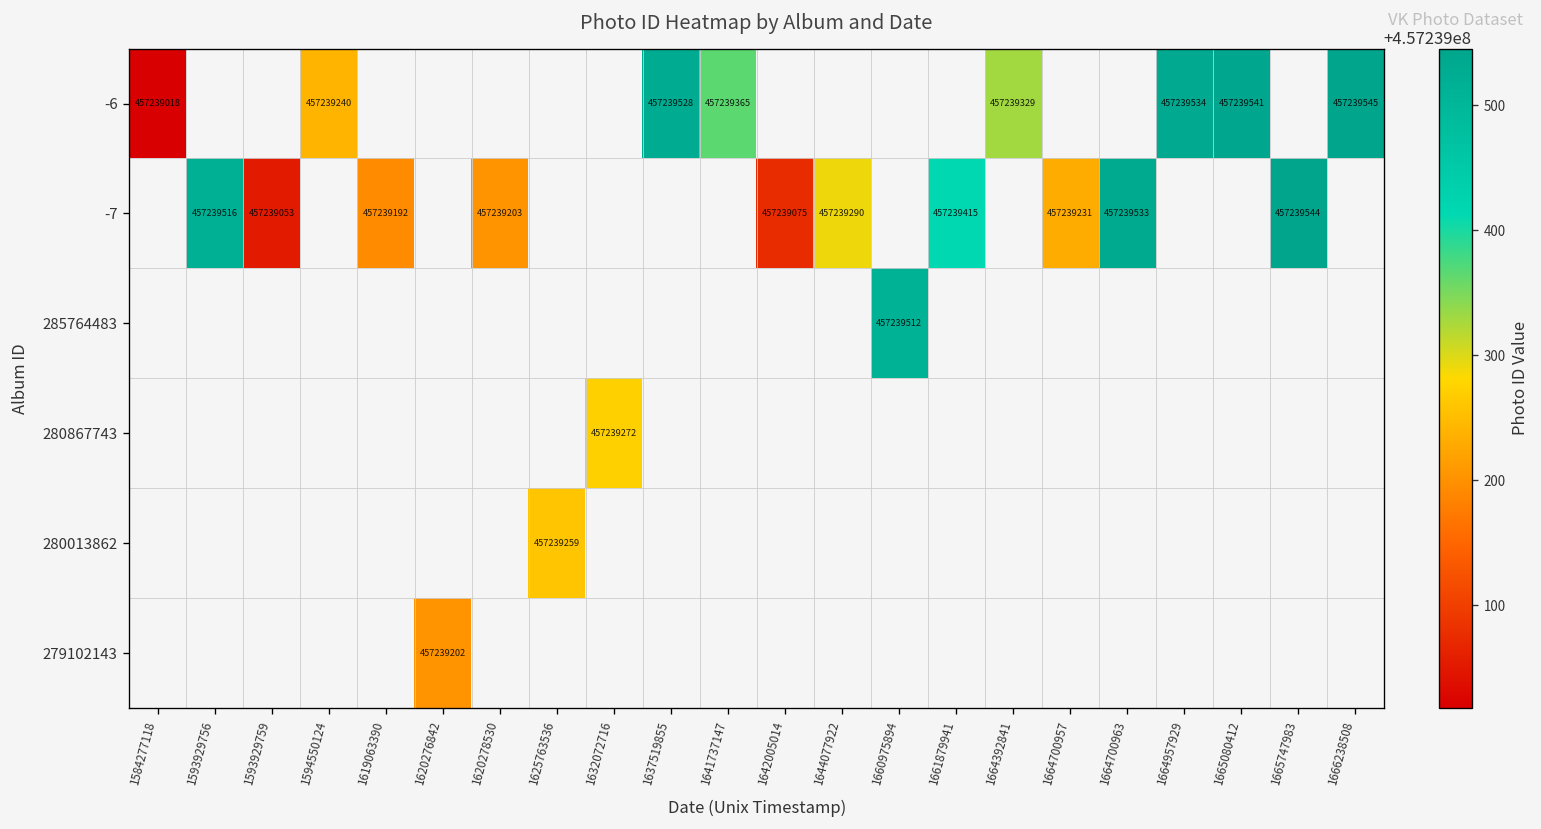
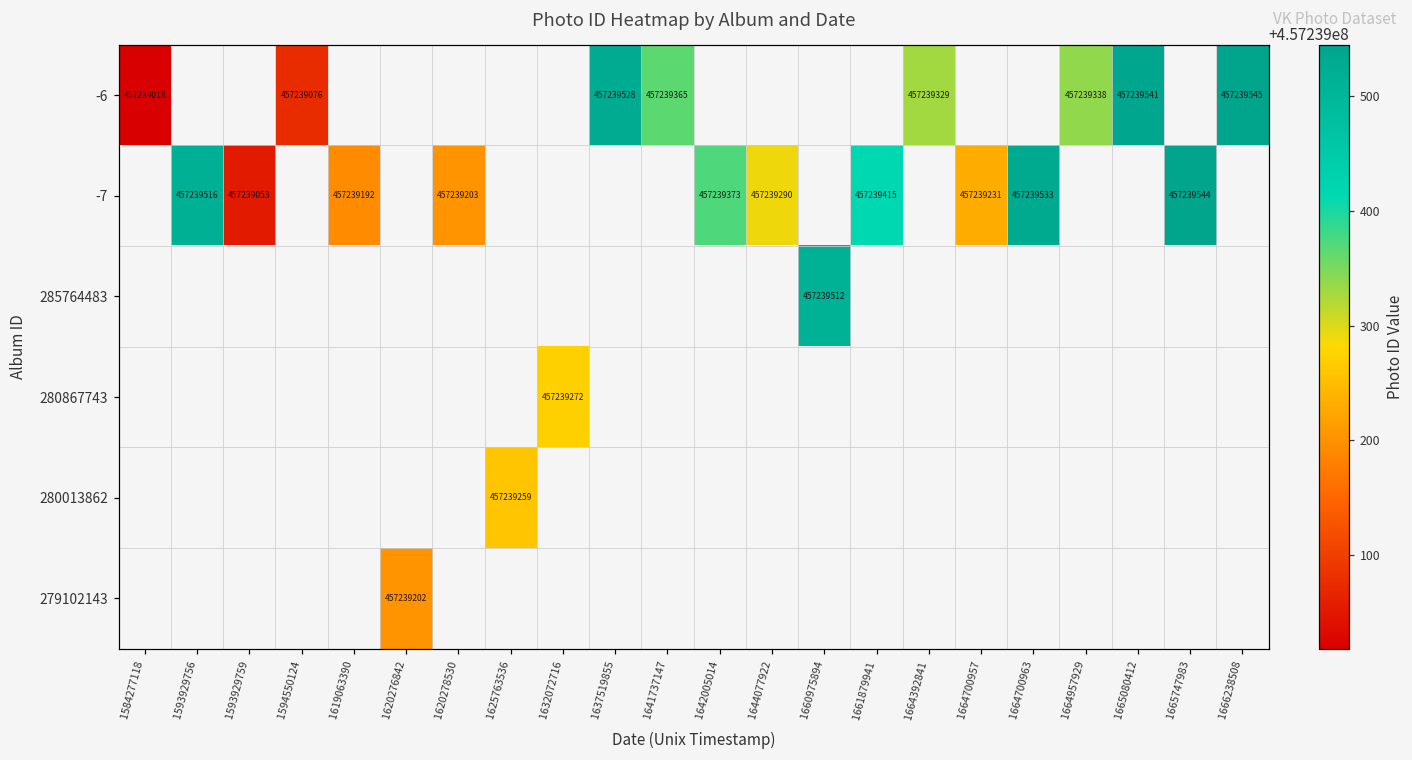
-6, 1594550124: 457239240 -> 457239076
-6, 1664957929: 457239534 -> 457239338
-7, 1642005014: 457239075 -> 457239373
